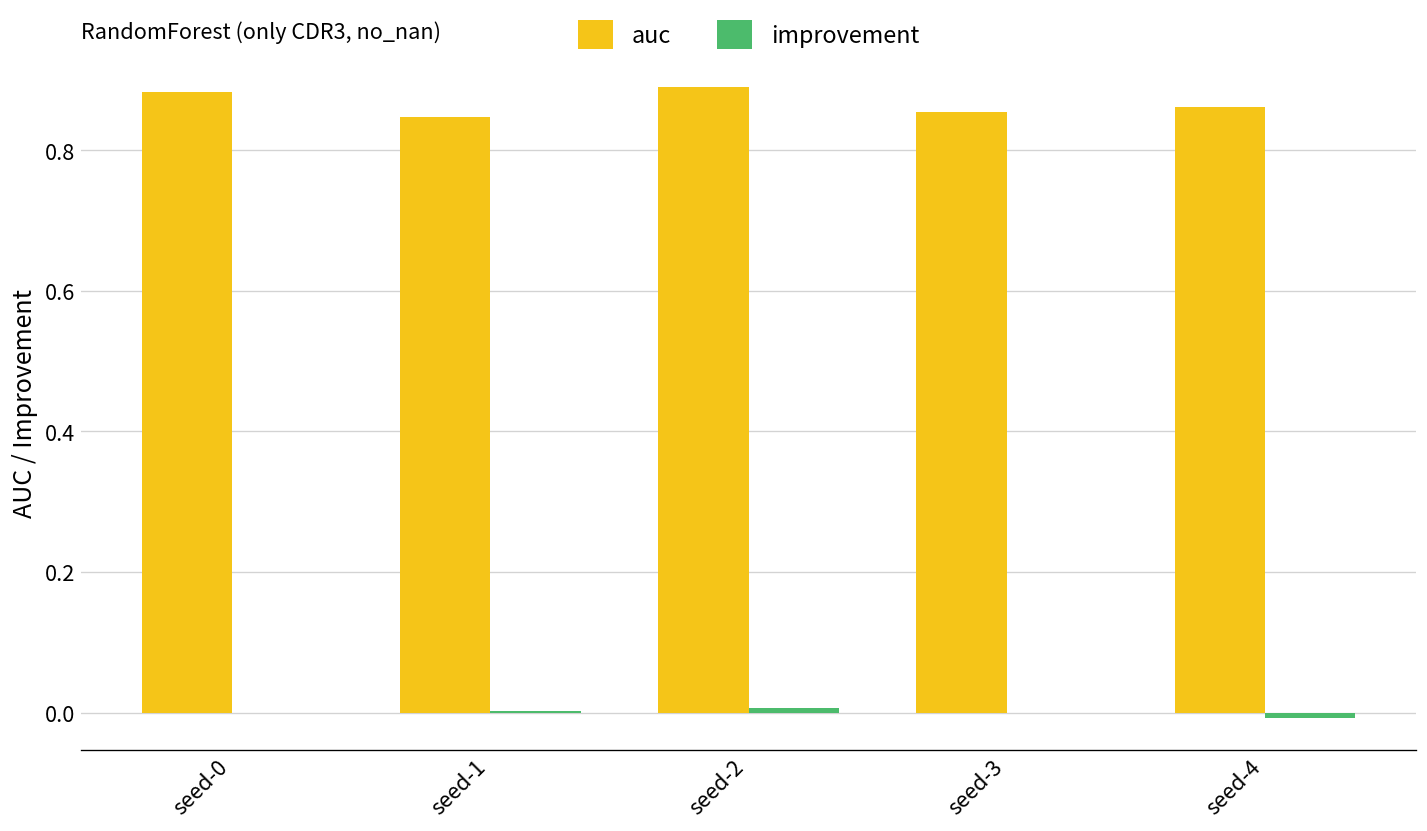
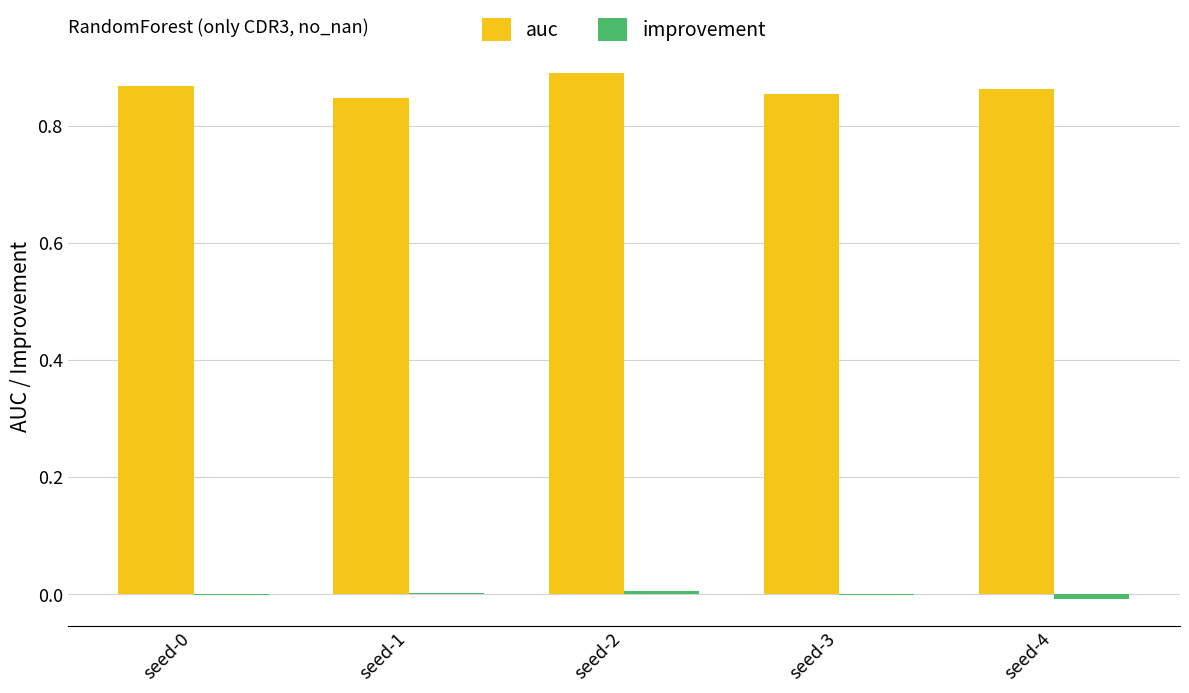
auc, seed-0: 0.88 -> 0.87
